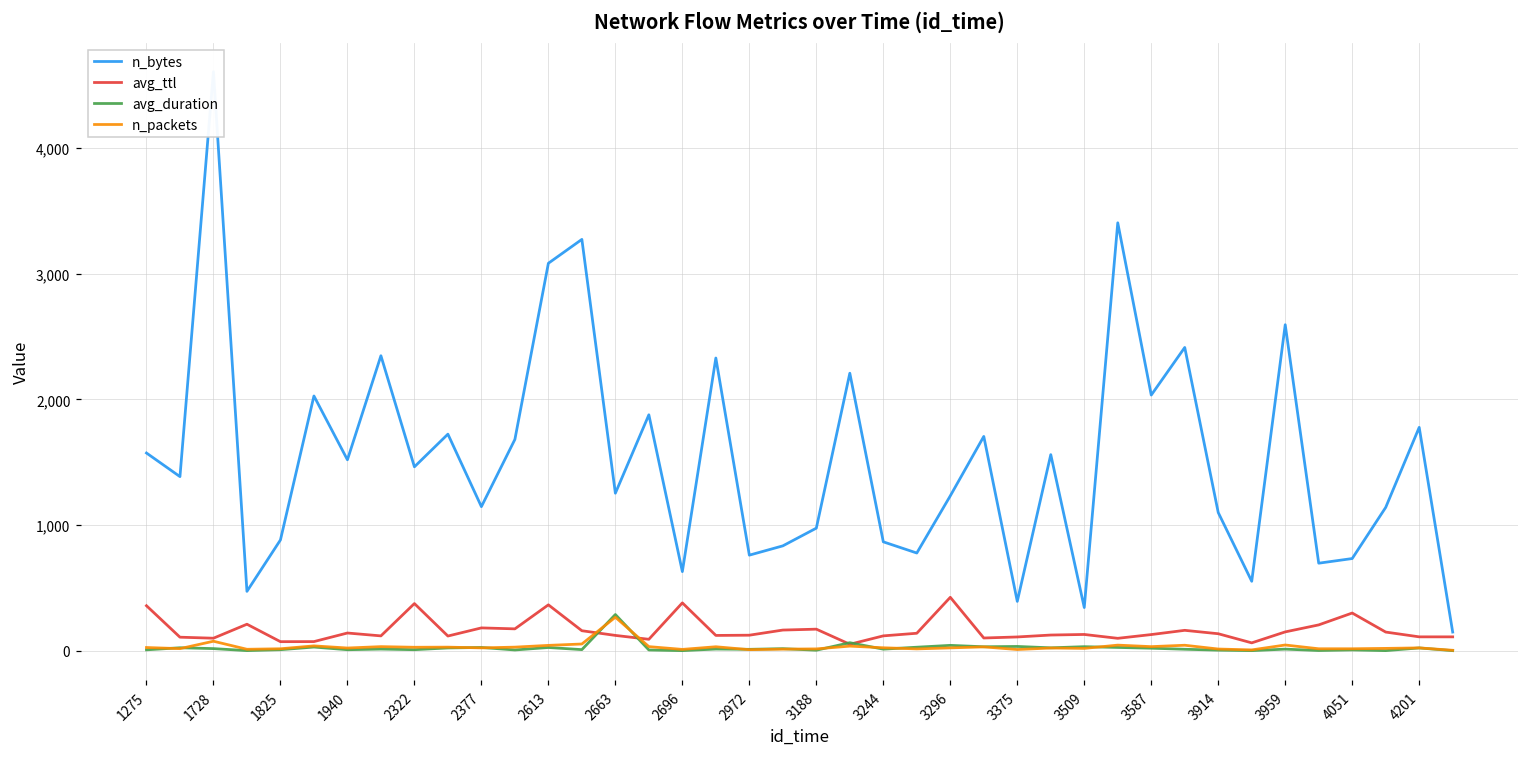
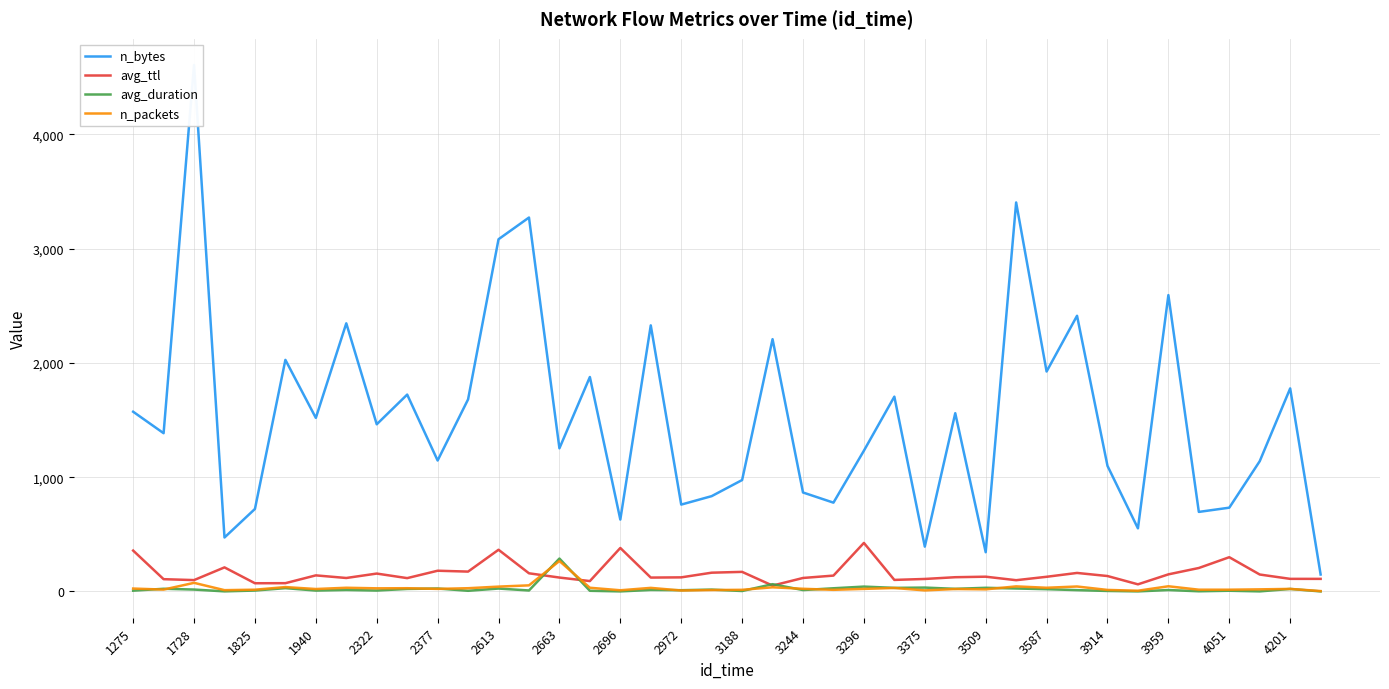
n_bytes, 1825: 880 -> 720
avg_ttl, 2322: 370 -> 160
n_bytes, 3587: 2,030 -> 1,930
